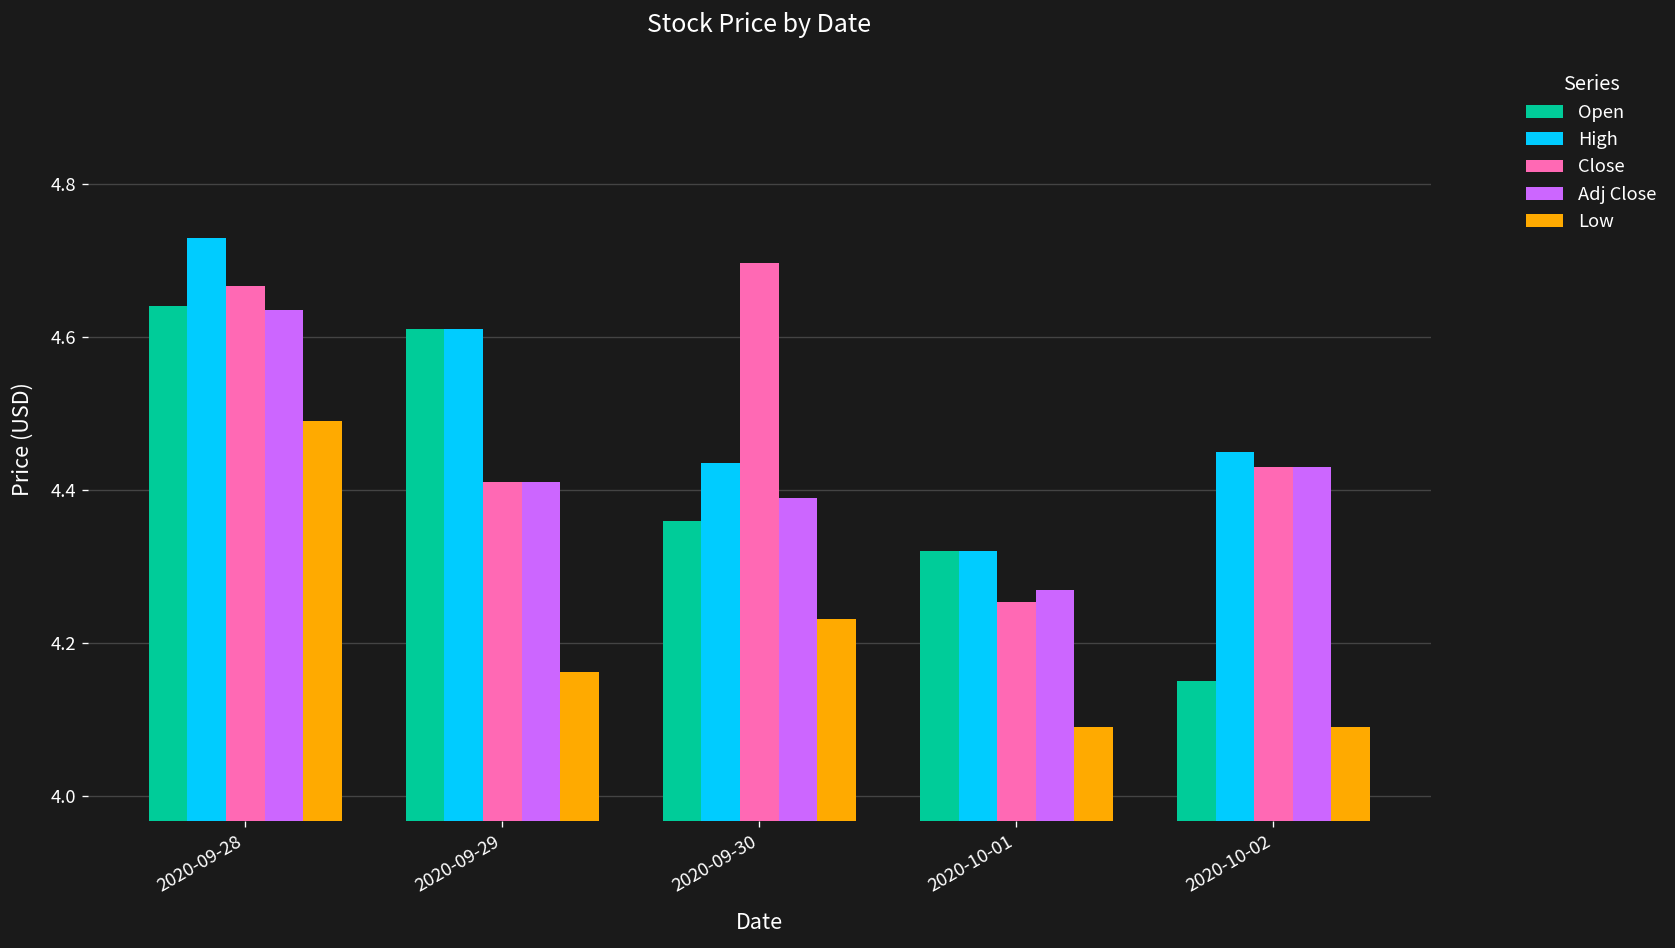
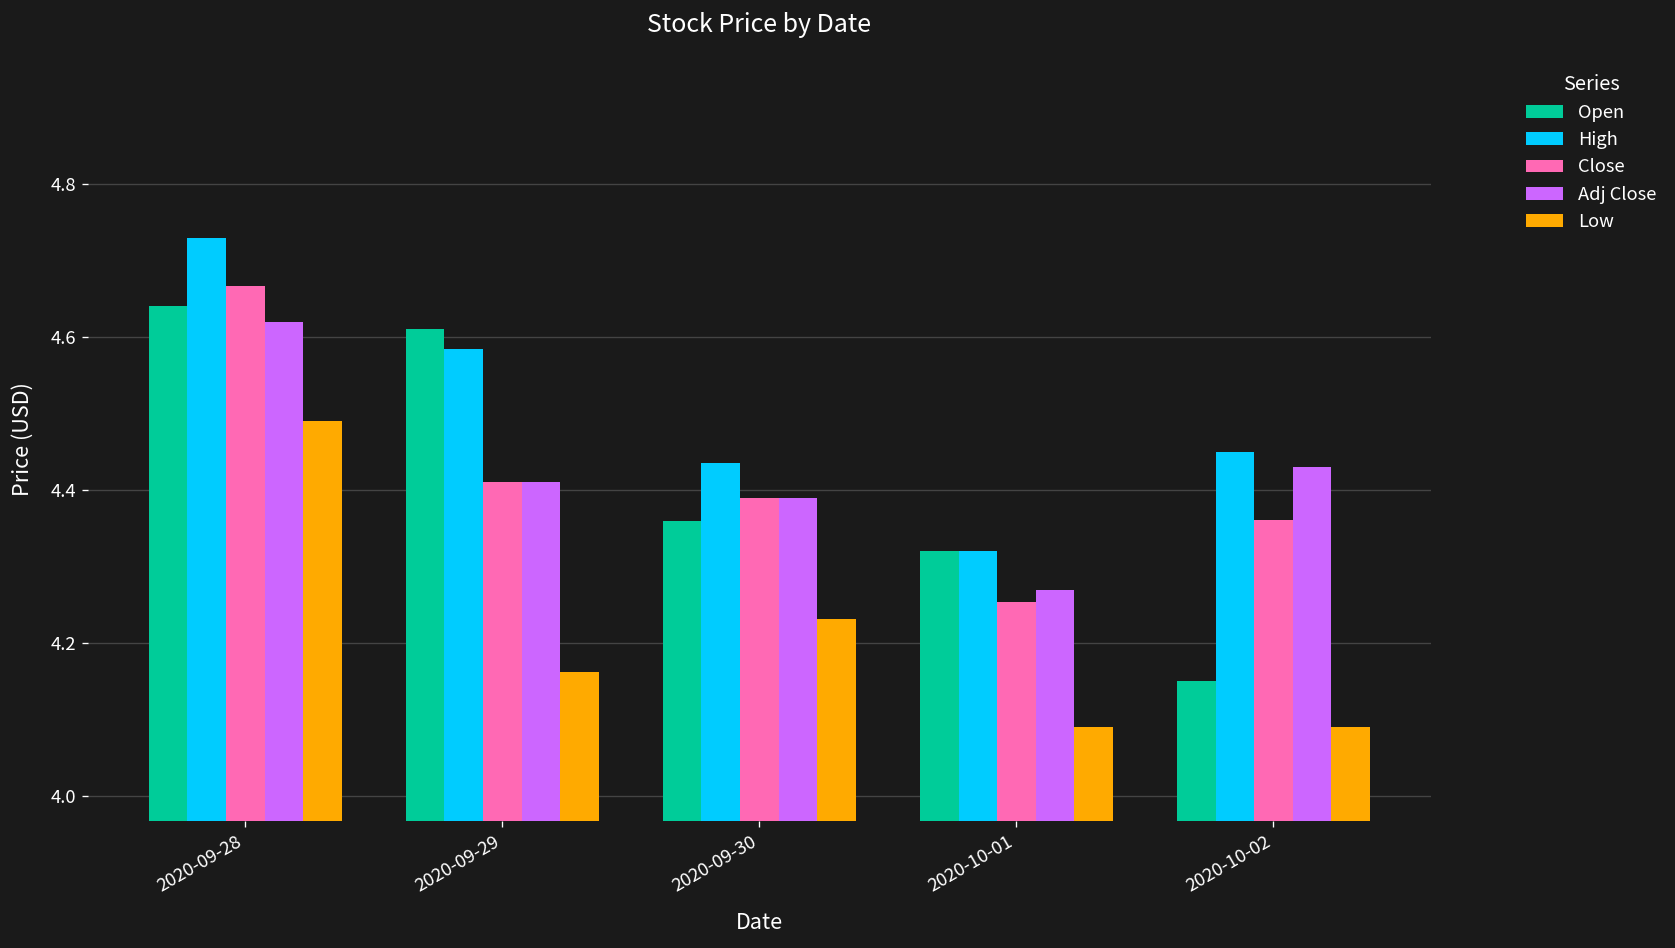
Adj Close, 2020-09-28: 4.63 -> 4.62
High, 2020-09-29: 4.61 -> 4.58
Close, 2020-09-30: 4.70 -> 4.39
Close, 2020-10-02: 4.43 -> 4.36
